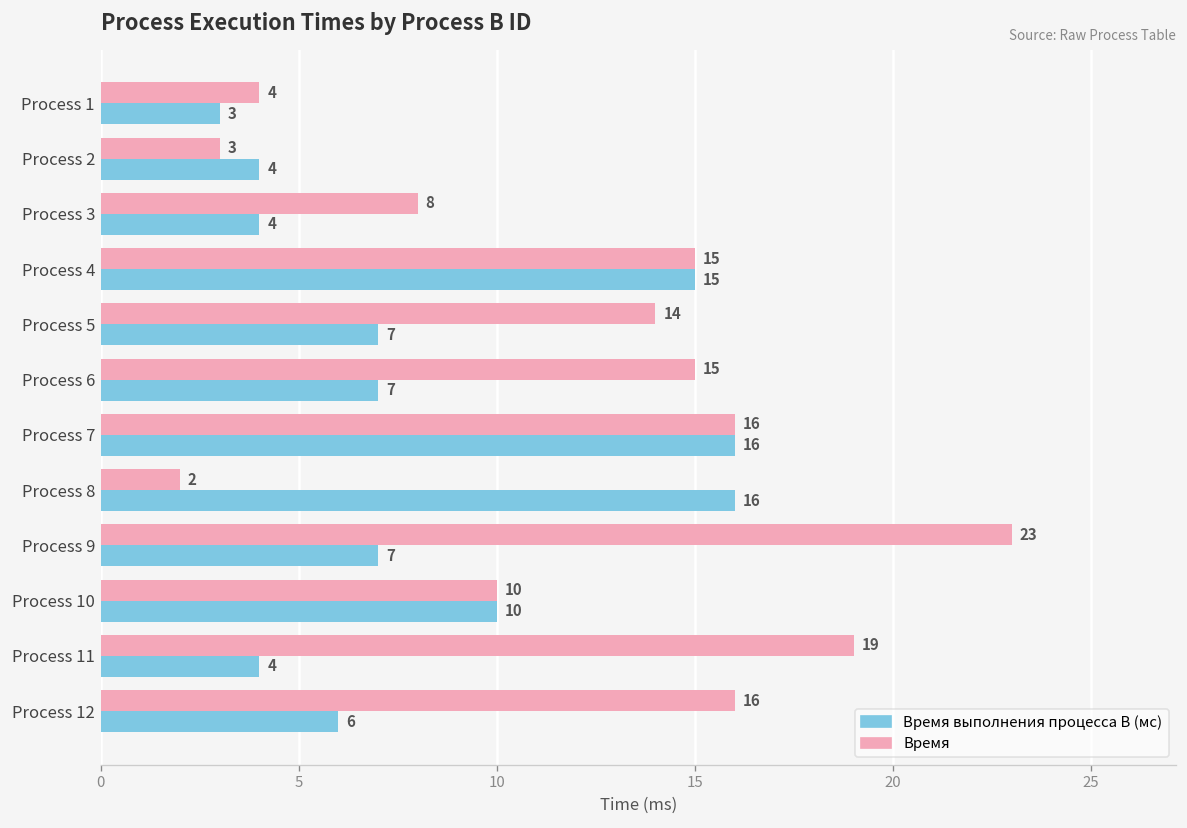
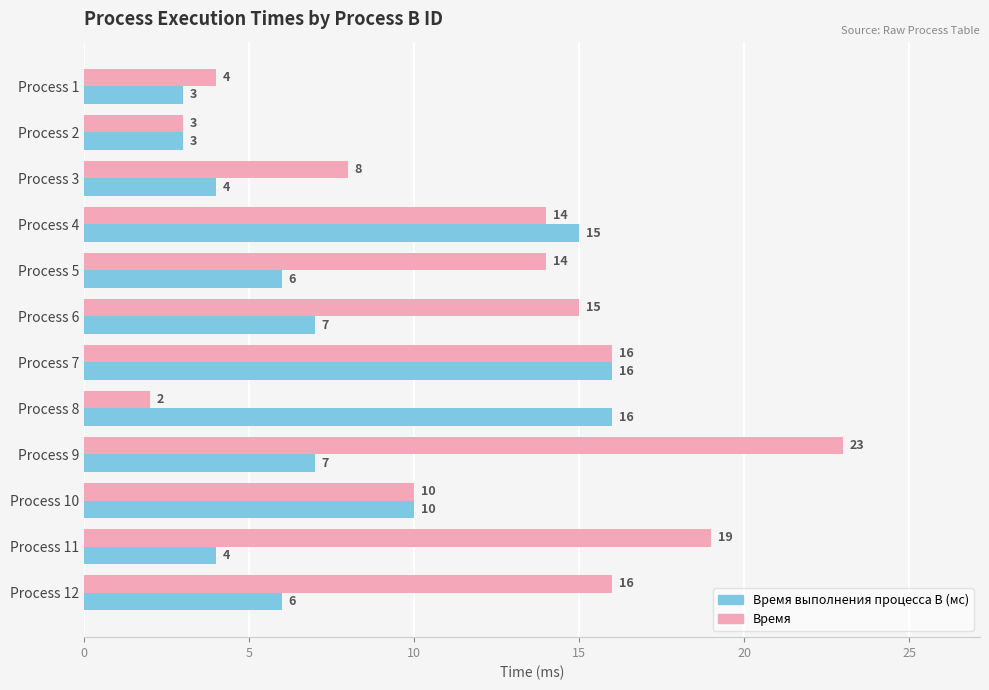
Время выполнения процесса B (мс), Process 2: 4 -> 3
Время, Process 4: 15 -> 14
Время выполнения процесса B (мс), Process 5: 7 -> 6
